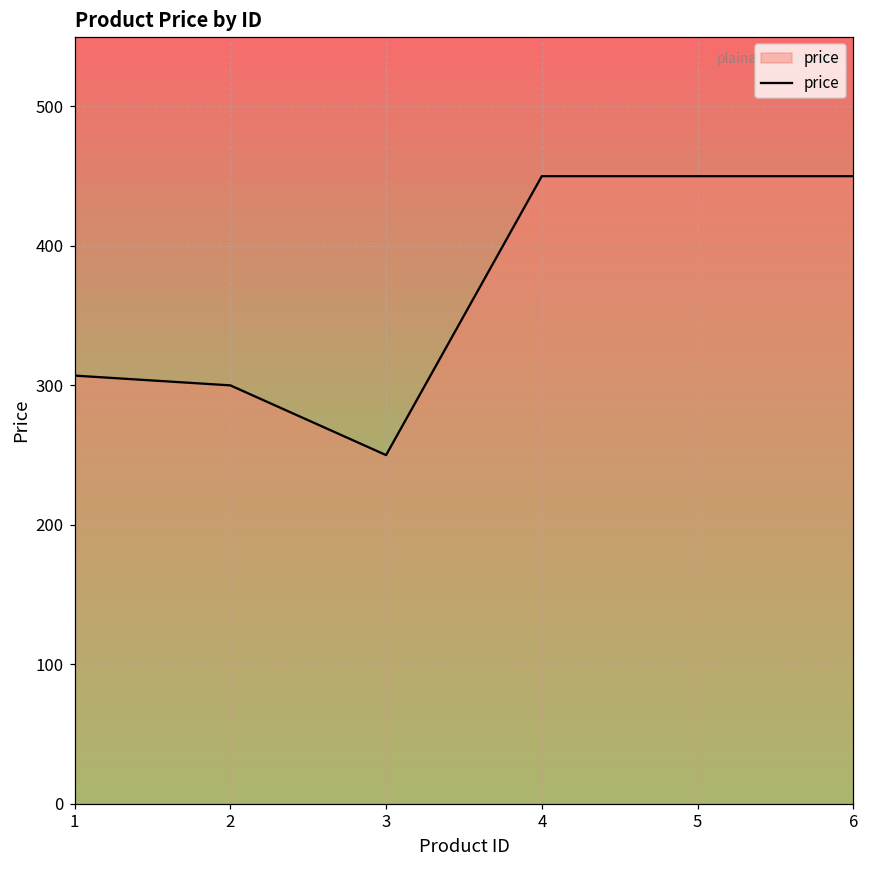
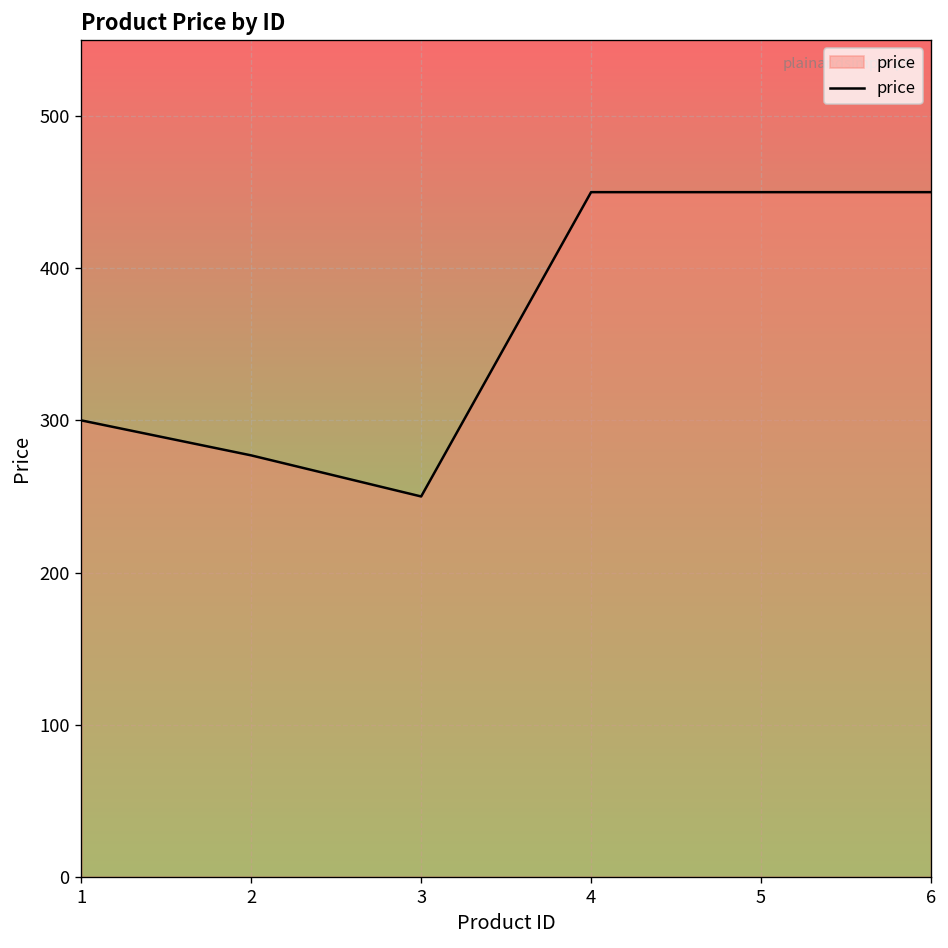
1: 307 -> 300
2: 300 -> 277
